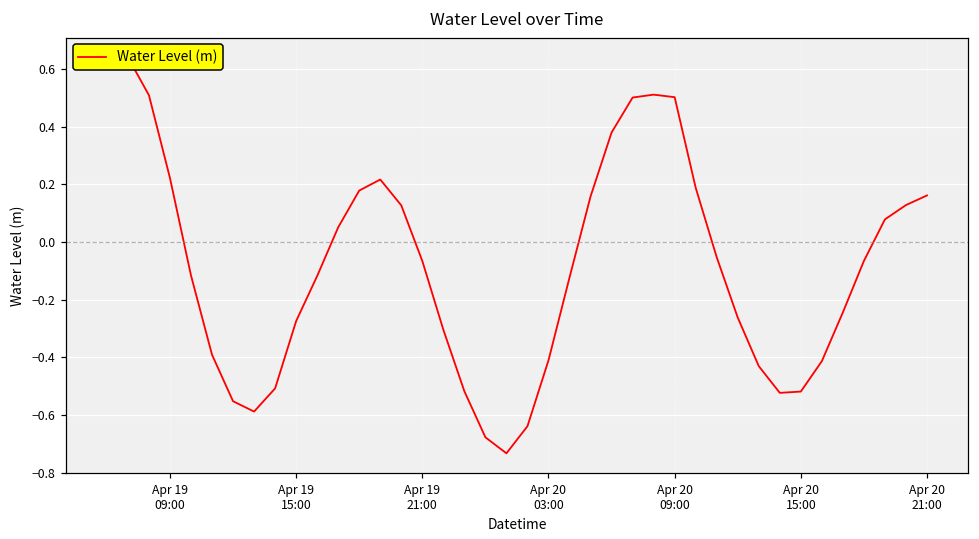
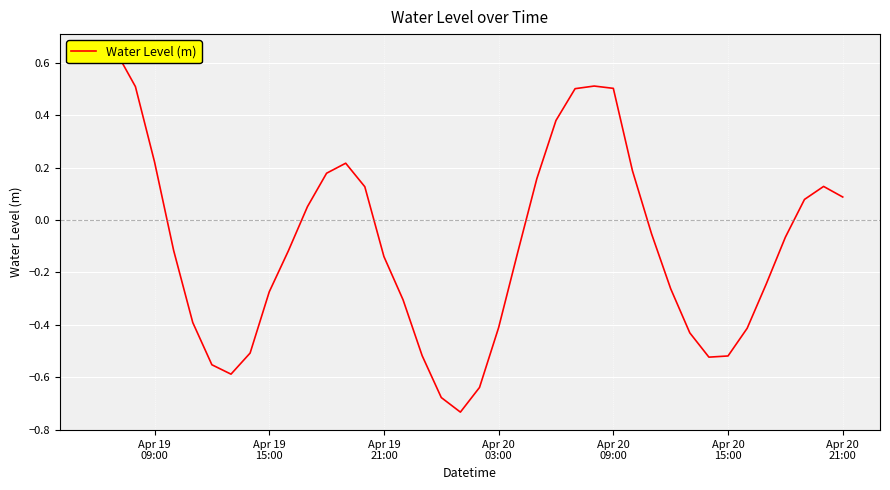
Apr 19 21:00: -0.07 -> -0.14
Apr 20 21:00: 0.16 -> 0.09
